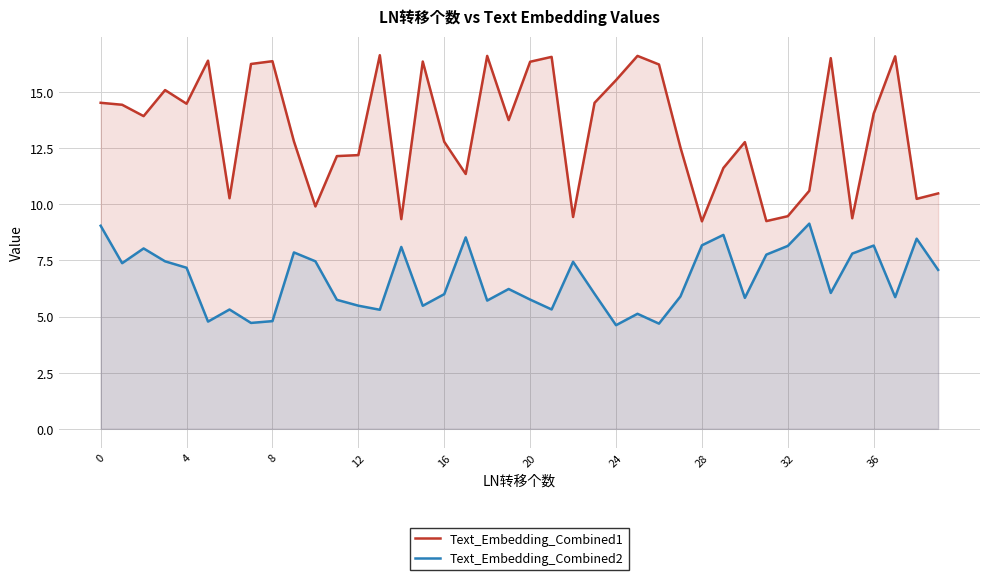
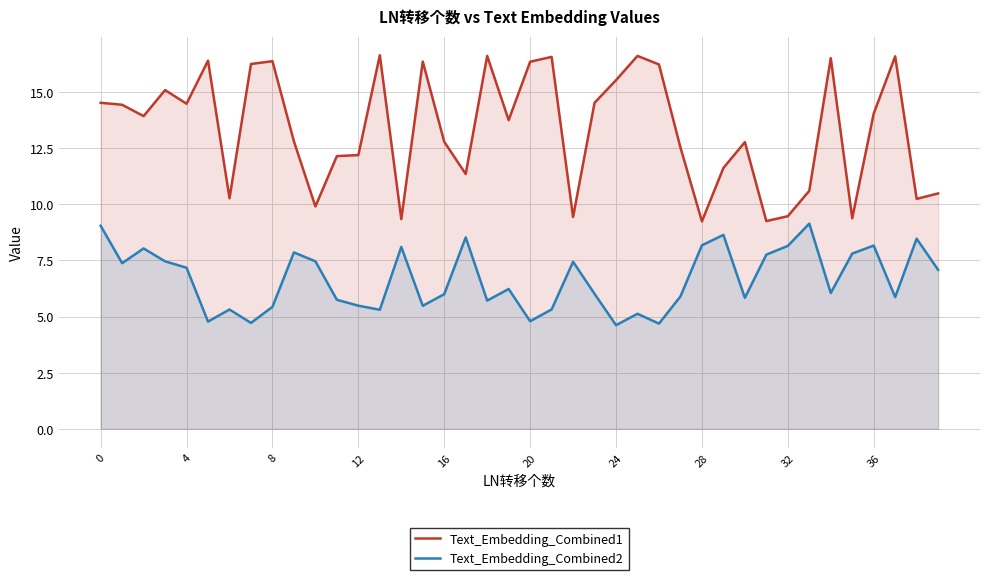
Text_Embedding_Combined2, 8: 4.8 -> 5.4
Text_Embedding_Combined2, 20: 5.8 -> 4.8
